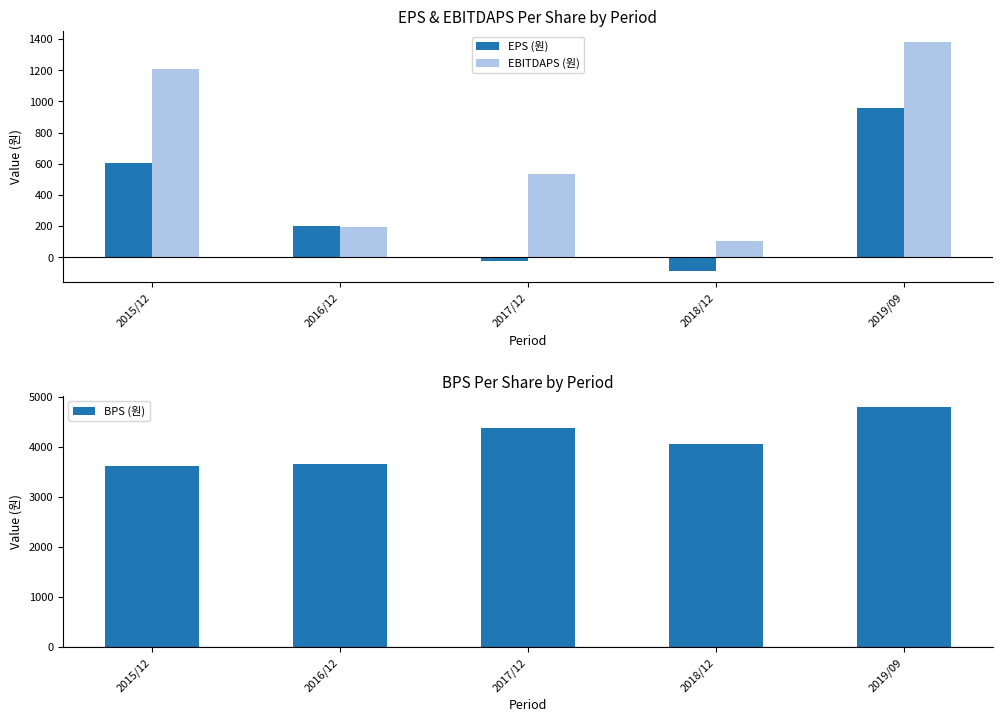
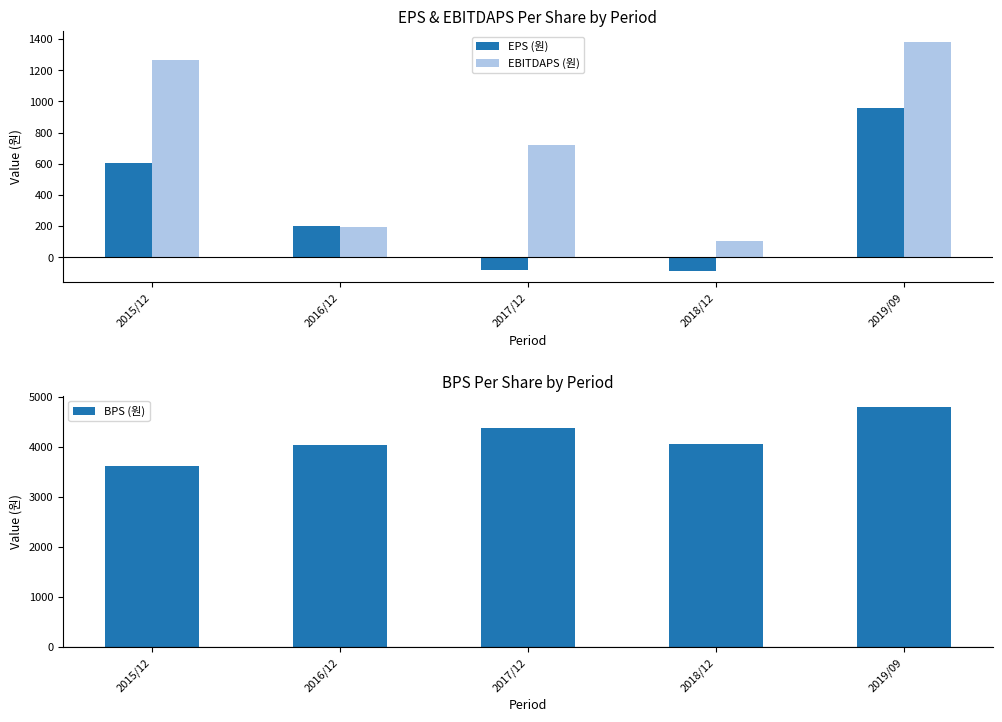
EPS & EBITDAPS Per Share by Period, EBITDAPS (원), 2015/12: 1210 -> 1270
EPS & EBITDAPS Per Share by Period, EPS (원), 2017/12: -30 -> -80
EPS & EBITDAPS Per Share by Period, EBITDAPS (원), 2017/12: 540 -> 720
BPS Per Share by Period, 2016/12: 3700 -> 4000
